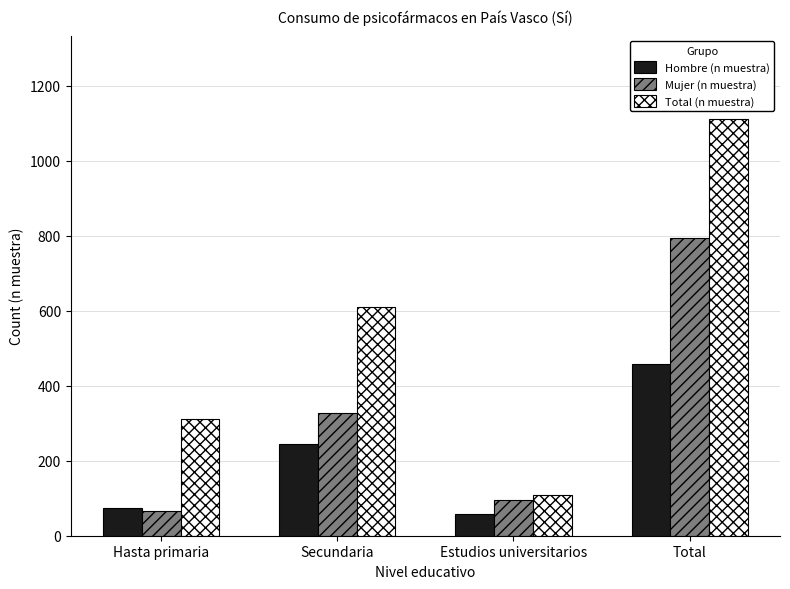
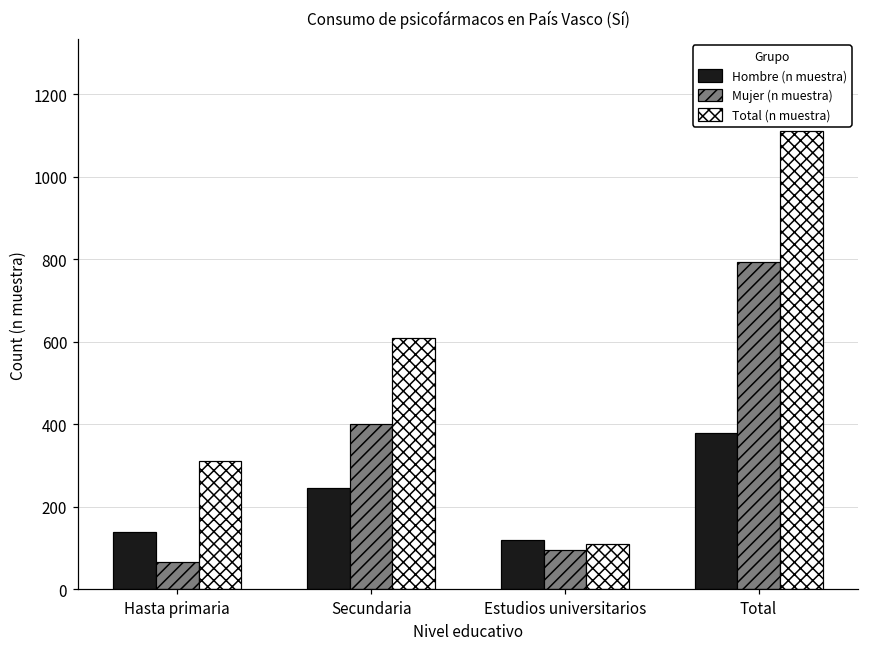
Hombre (n muestra), Hasta primaria: 80 -> 140
Mujer (n muestra), Secundaria: 330 -> 400
Hombre (n muestra), Estudios universitarios: 60 -> 120
Hombre (n muestra), Total: 460 -> 380
